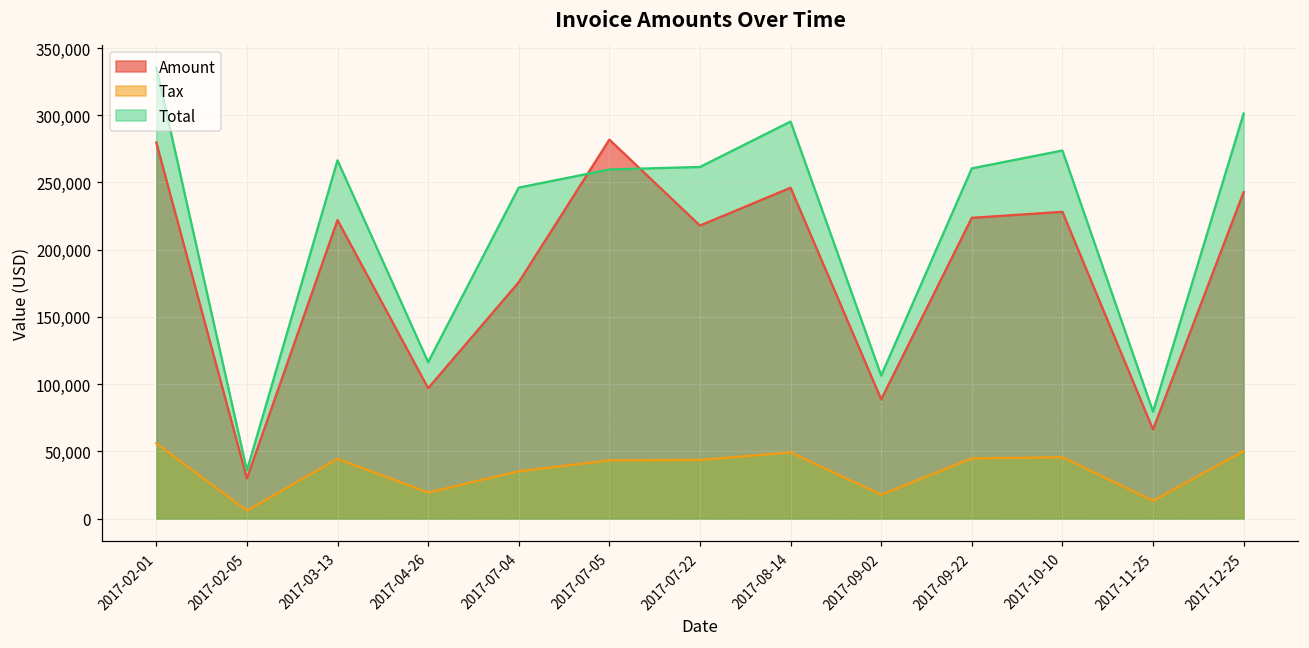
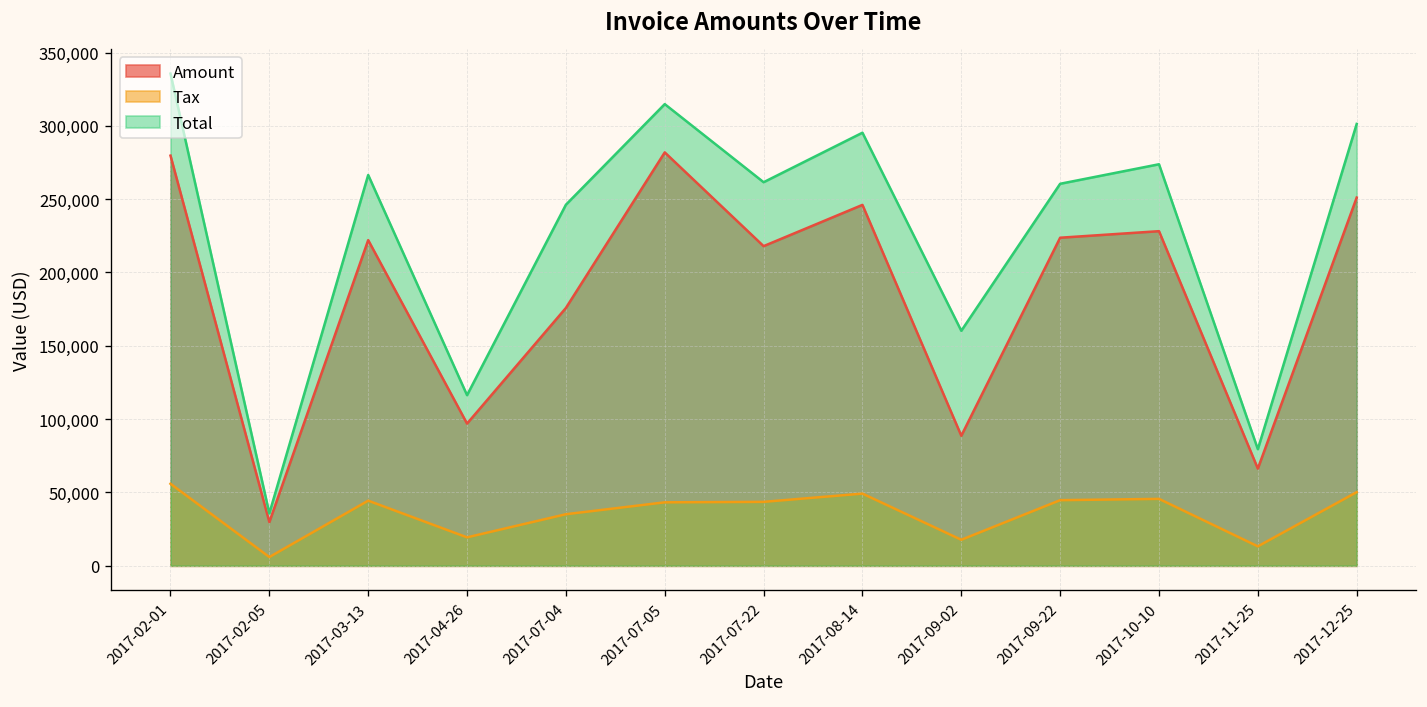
Total, 2017-07-05: 260,000 -> 315,000
Total, 2017-09-02: 106,000 -> 160,000
Amount, 2017-12-25: 243,000 -> 251,000
